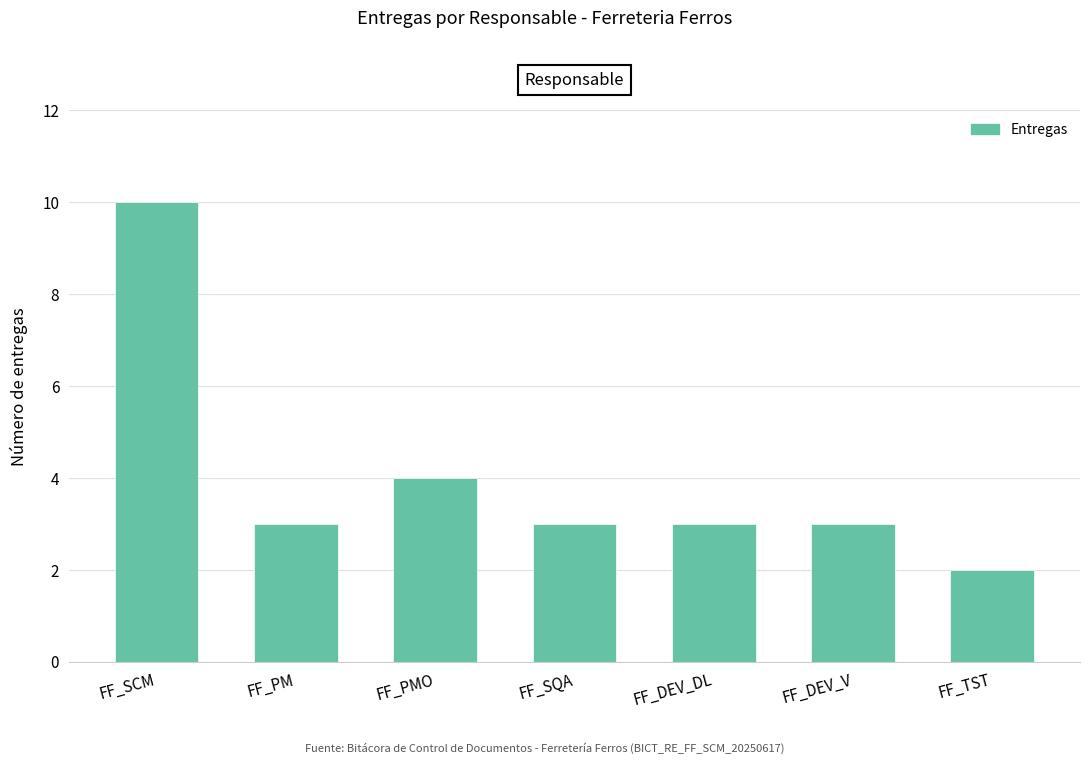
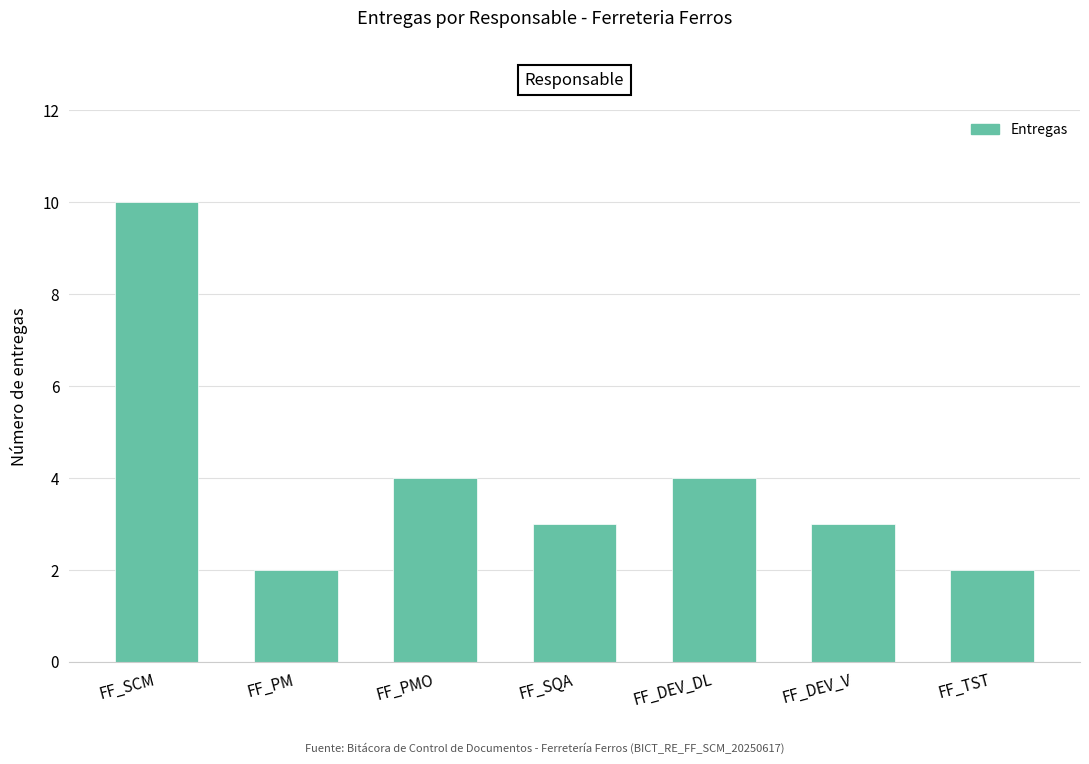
FF_PM: 3 -> 2
FF_DEV_DL: 3 -> 4
